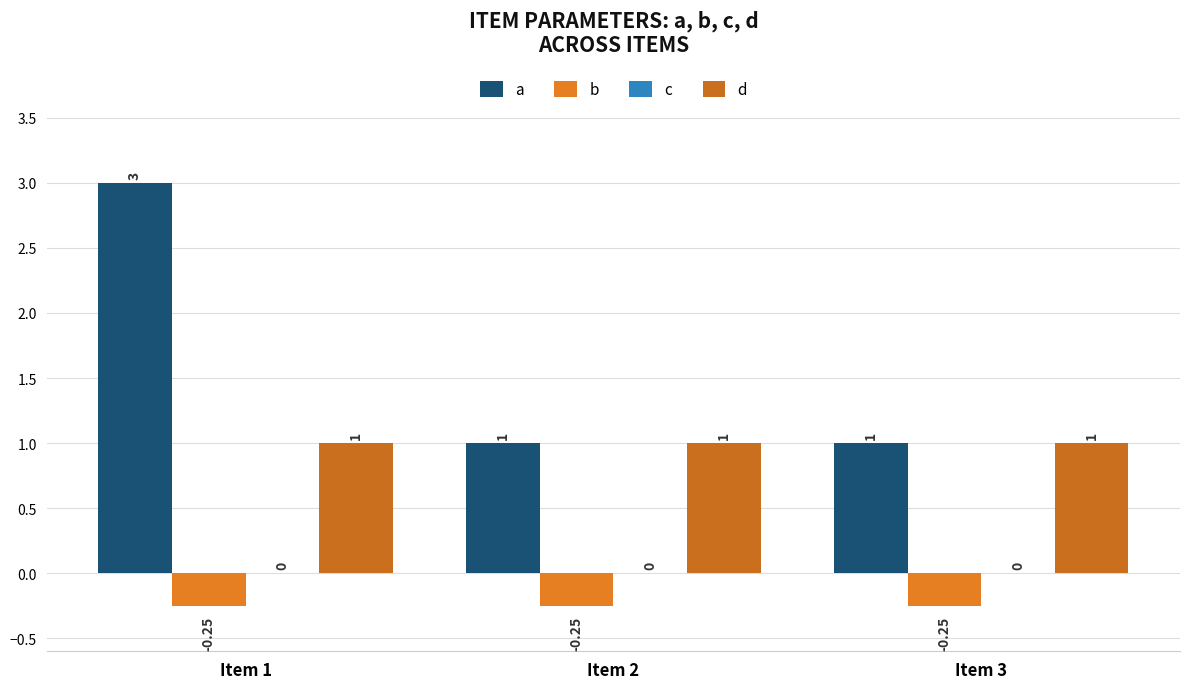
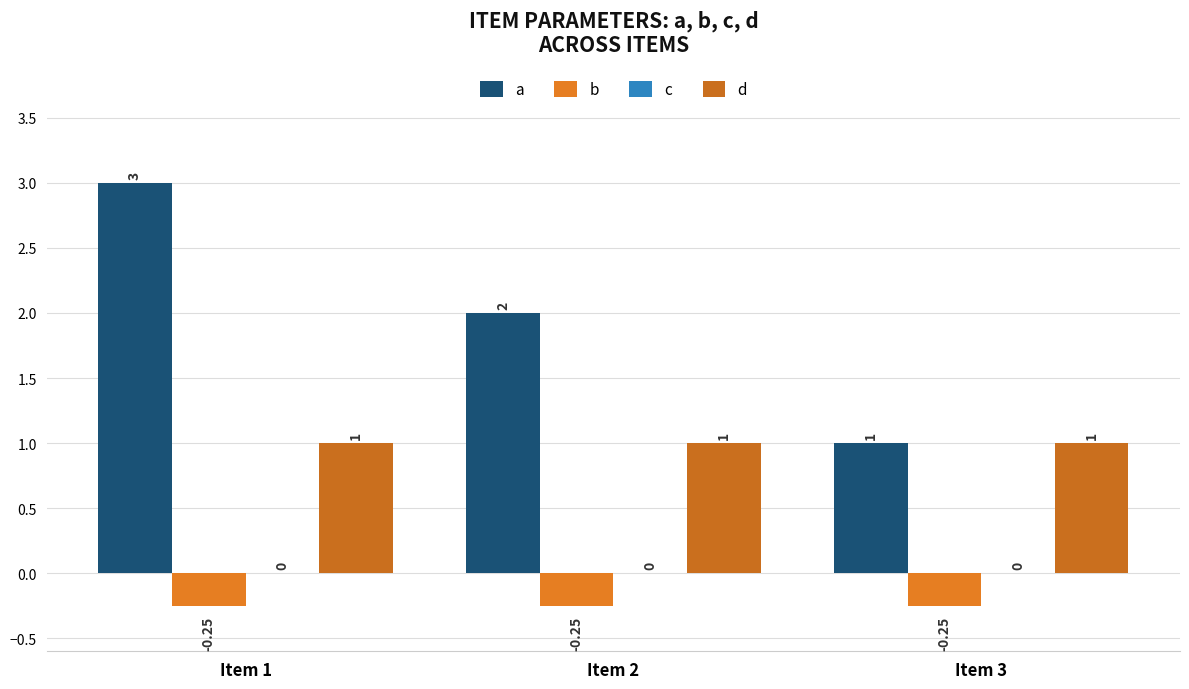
a, Item 2: 1 -> 2
